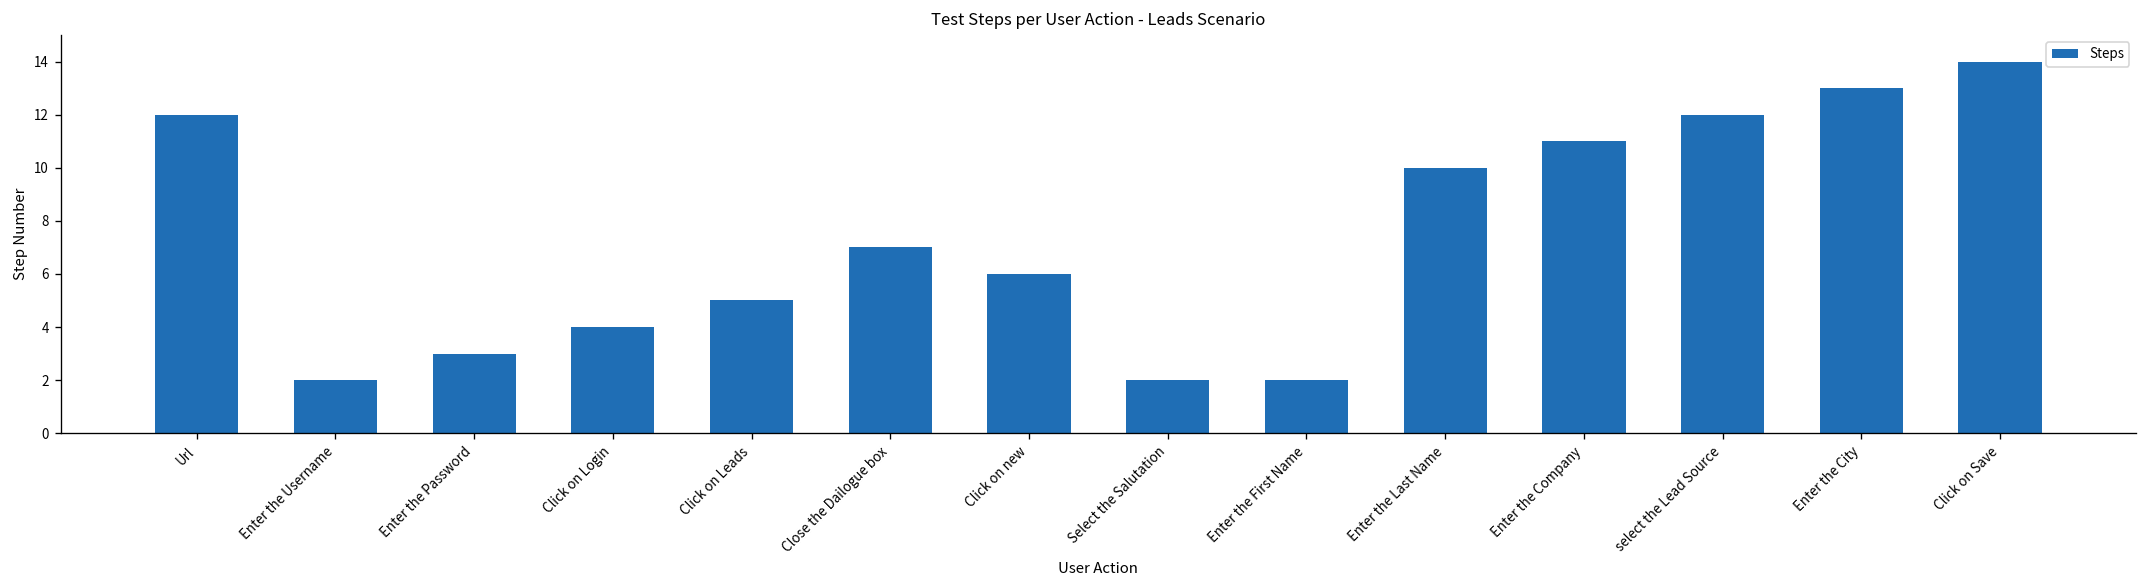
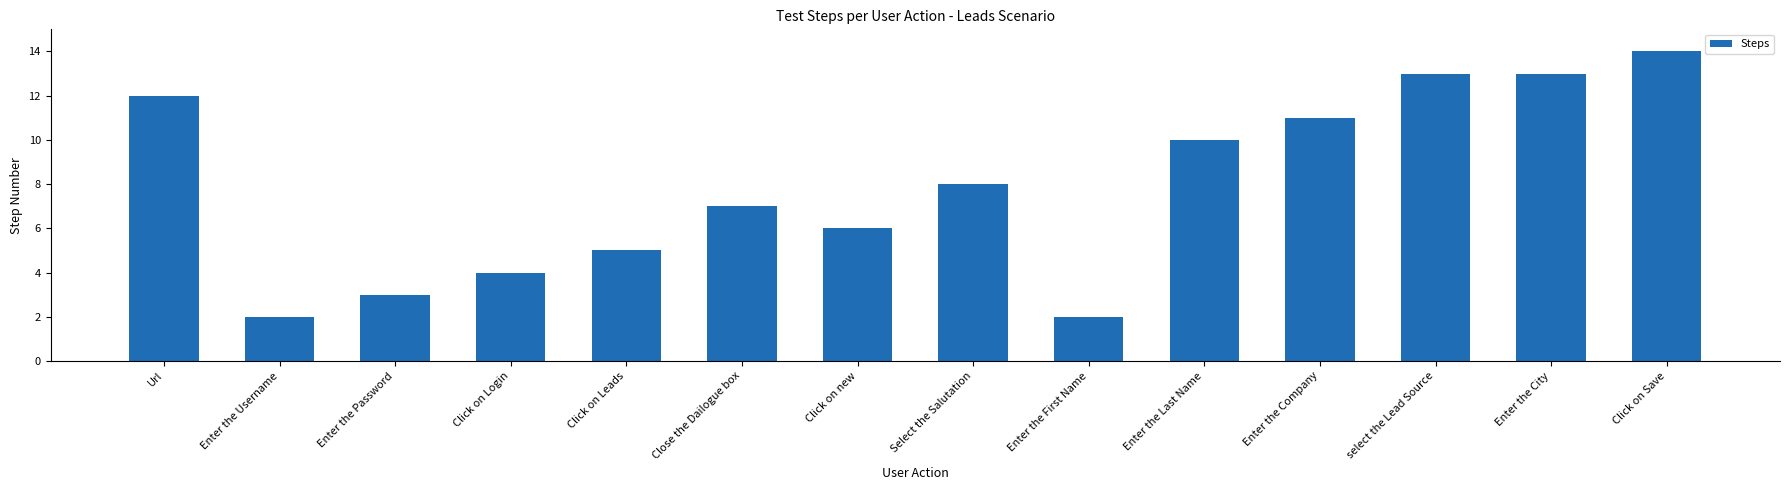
Select the Salutation: 2 -> 8
select the Lead Source: 12 -> 13
